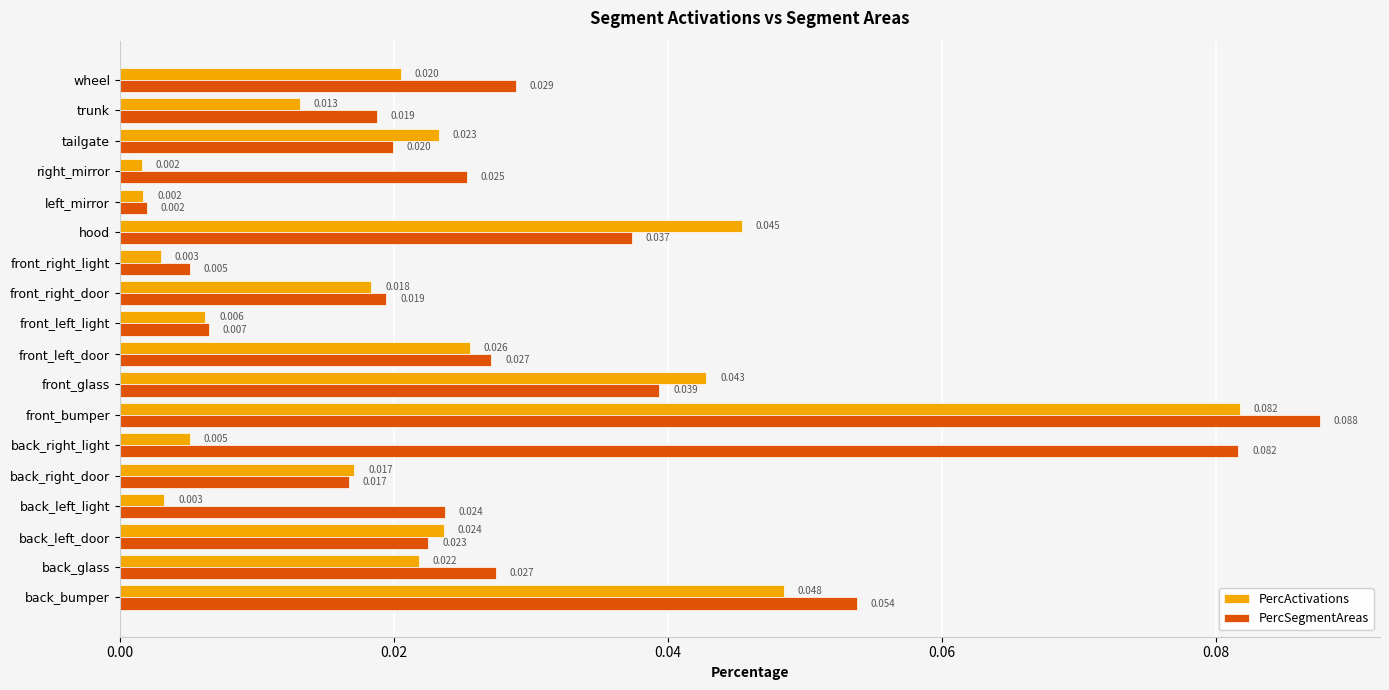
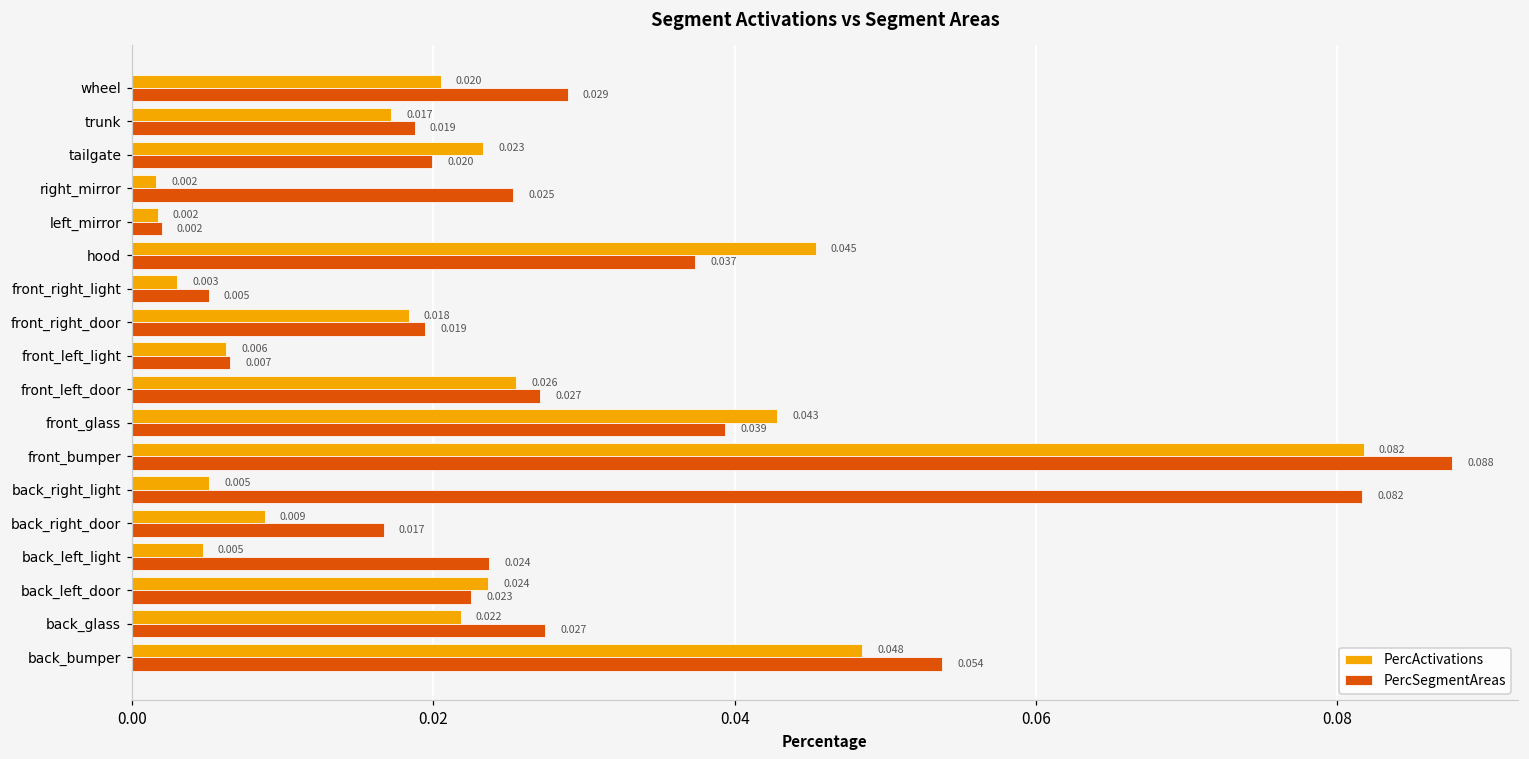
PercActivations, trunk: 0.013 -> 0.017
PercActivations, back_right_door: 0.017 -> 0.009
PercActivations, back_left_light: 0.003 -> 0.005
